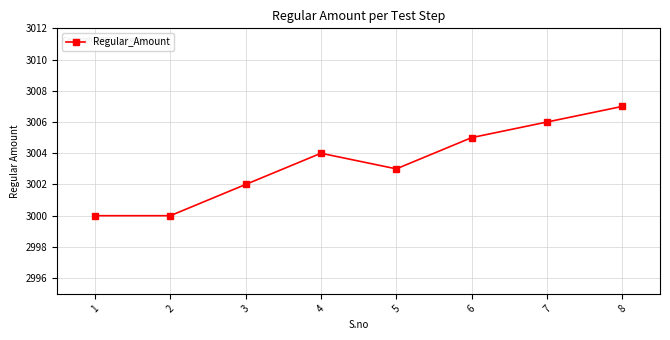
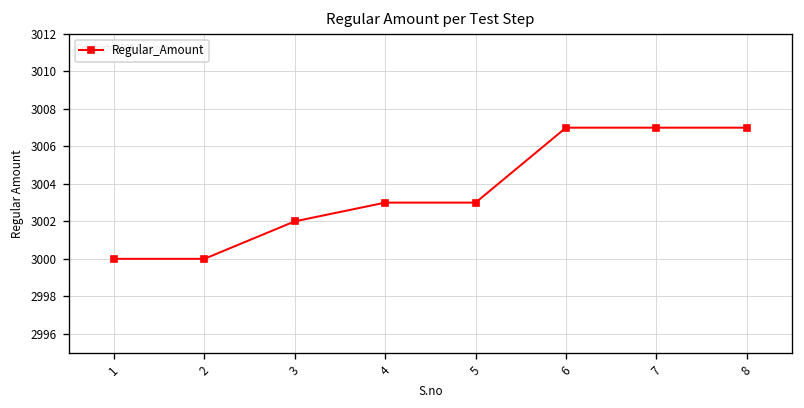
4: 3004 -> 3003
6: 3005 -> 3007
7: 3006 -> 3007
